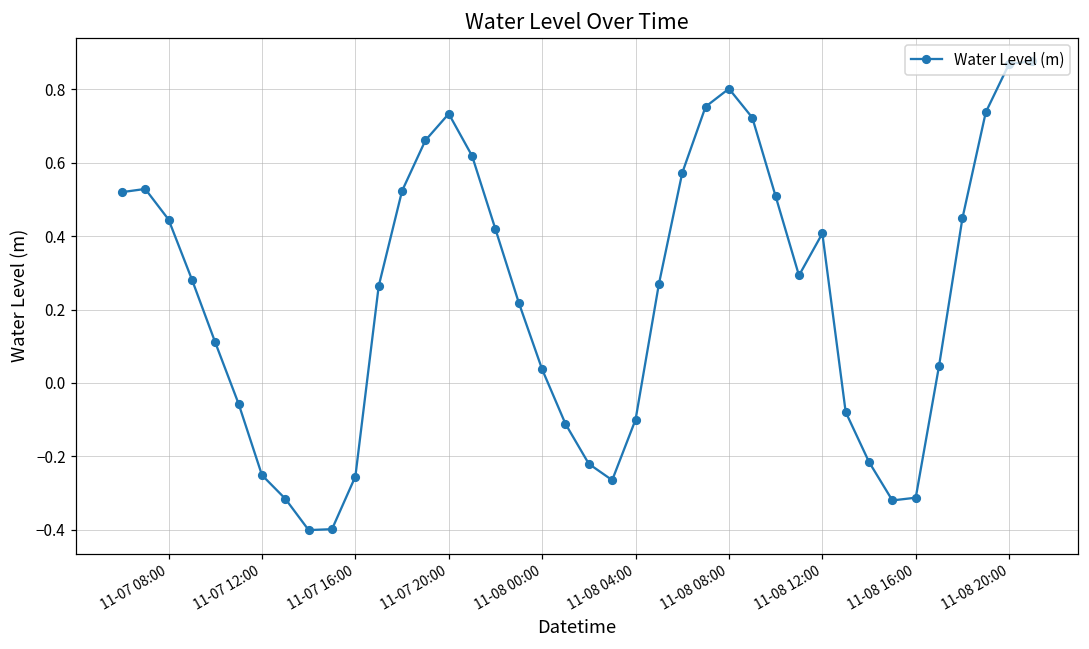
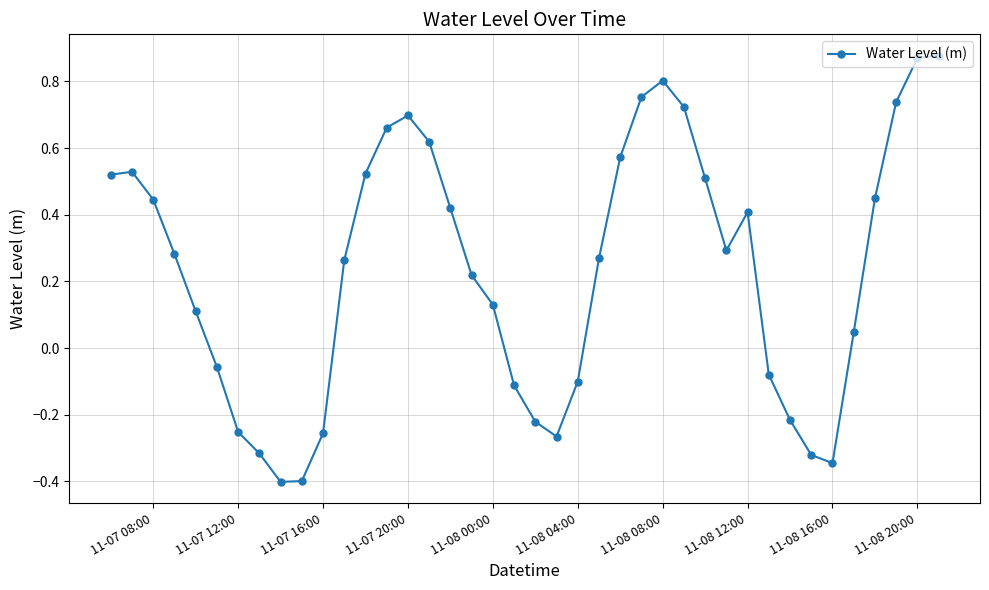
11-07 20:00: 0.73 -> 0.70
11-08 00:00: 0.04 -> 0.13
11-08 16:00: -0.31 -> -0.34
